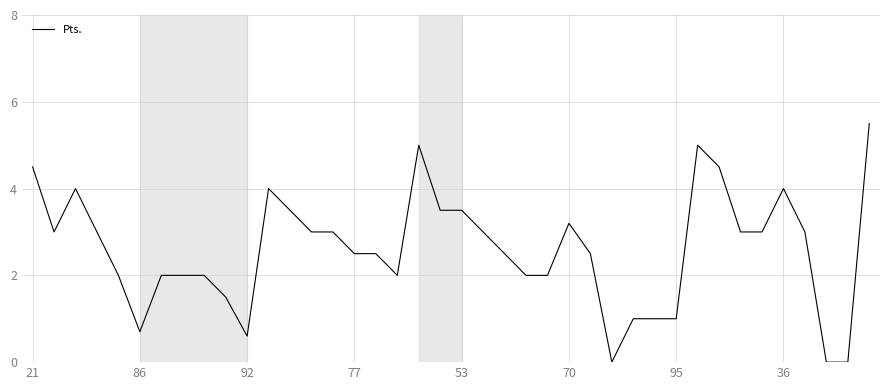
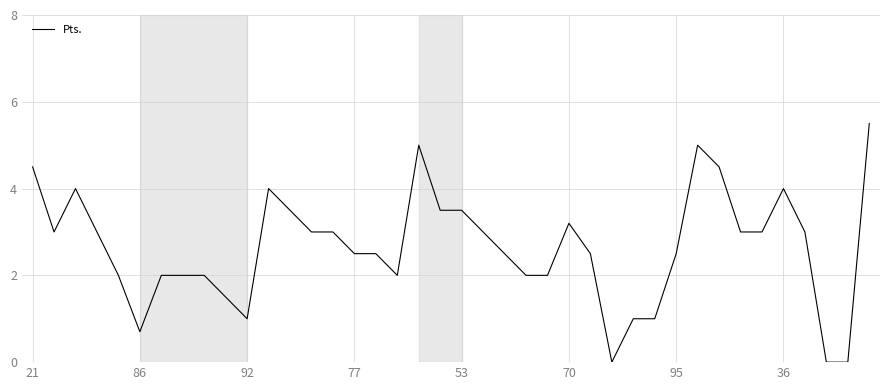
92: 0.6 -> 1.0
95: 1.0 -> 2.5
